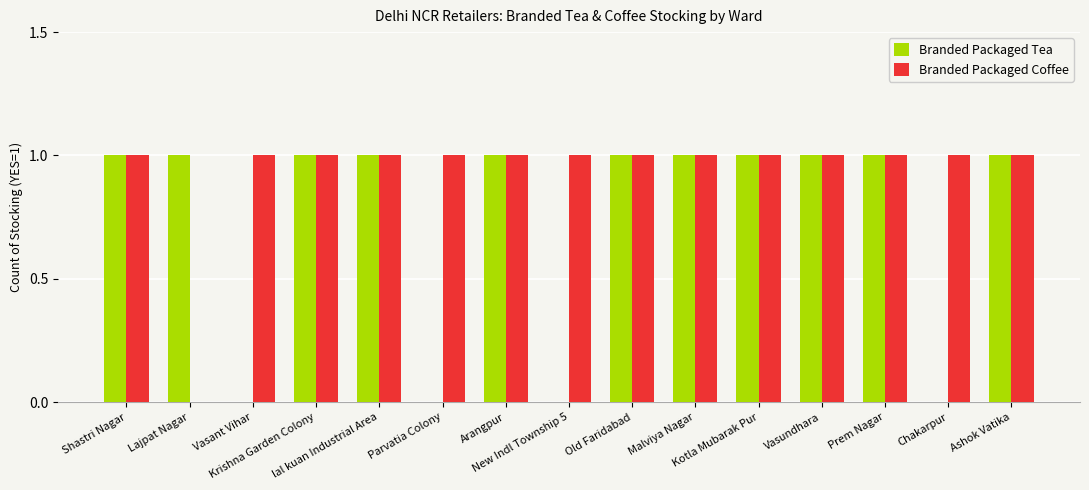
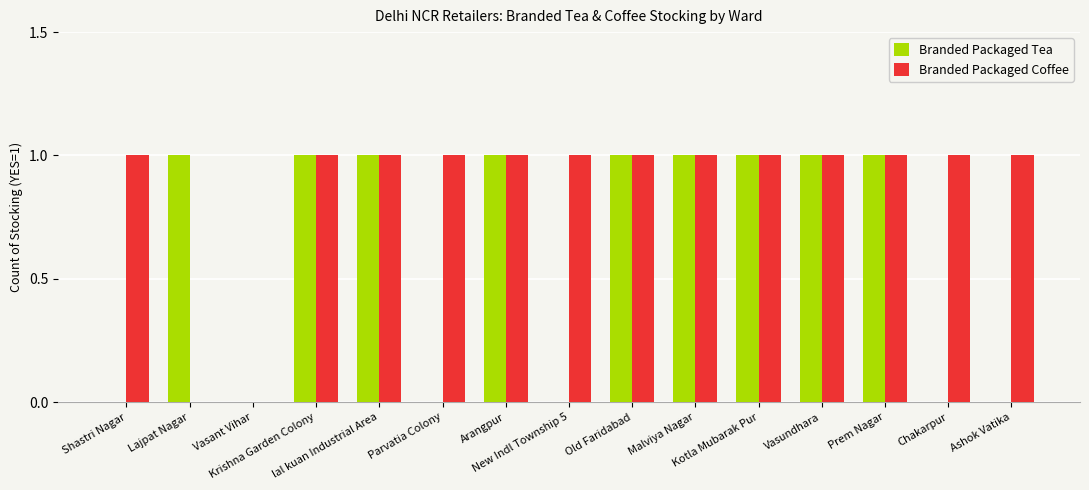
Branded Packaged Tea, Shastri Nagar: 1 -> 0
Branded Packaged Coffee, Vasant Vihar: 1 -> 0
Branded Packaged Tea, Ashok Vatika: 1 -> 0
